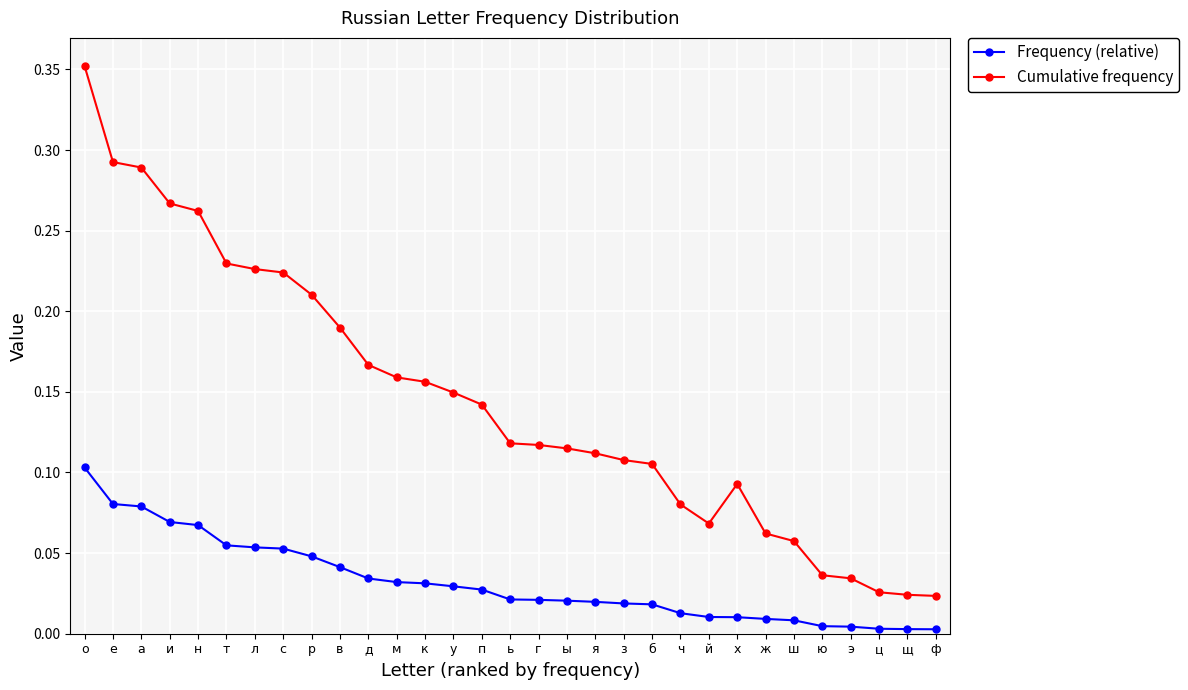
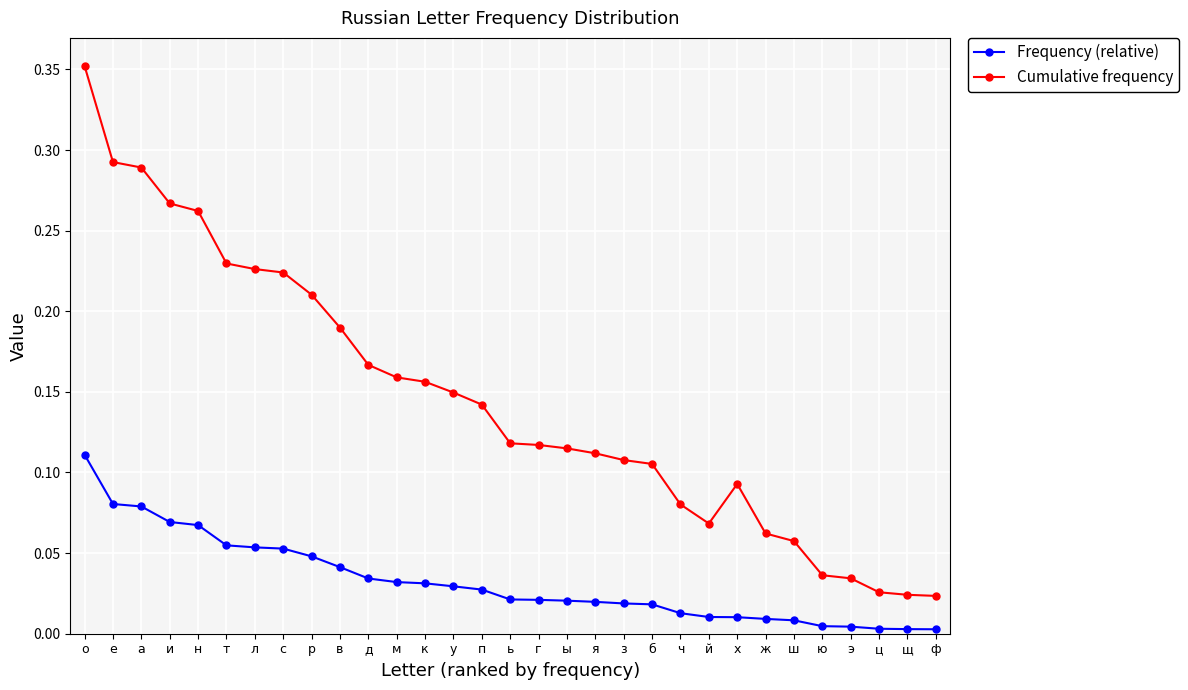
Frequency (relative), о: 0.103 -> 0.111
